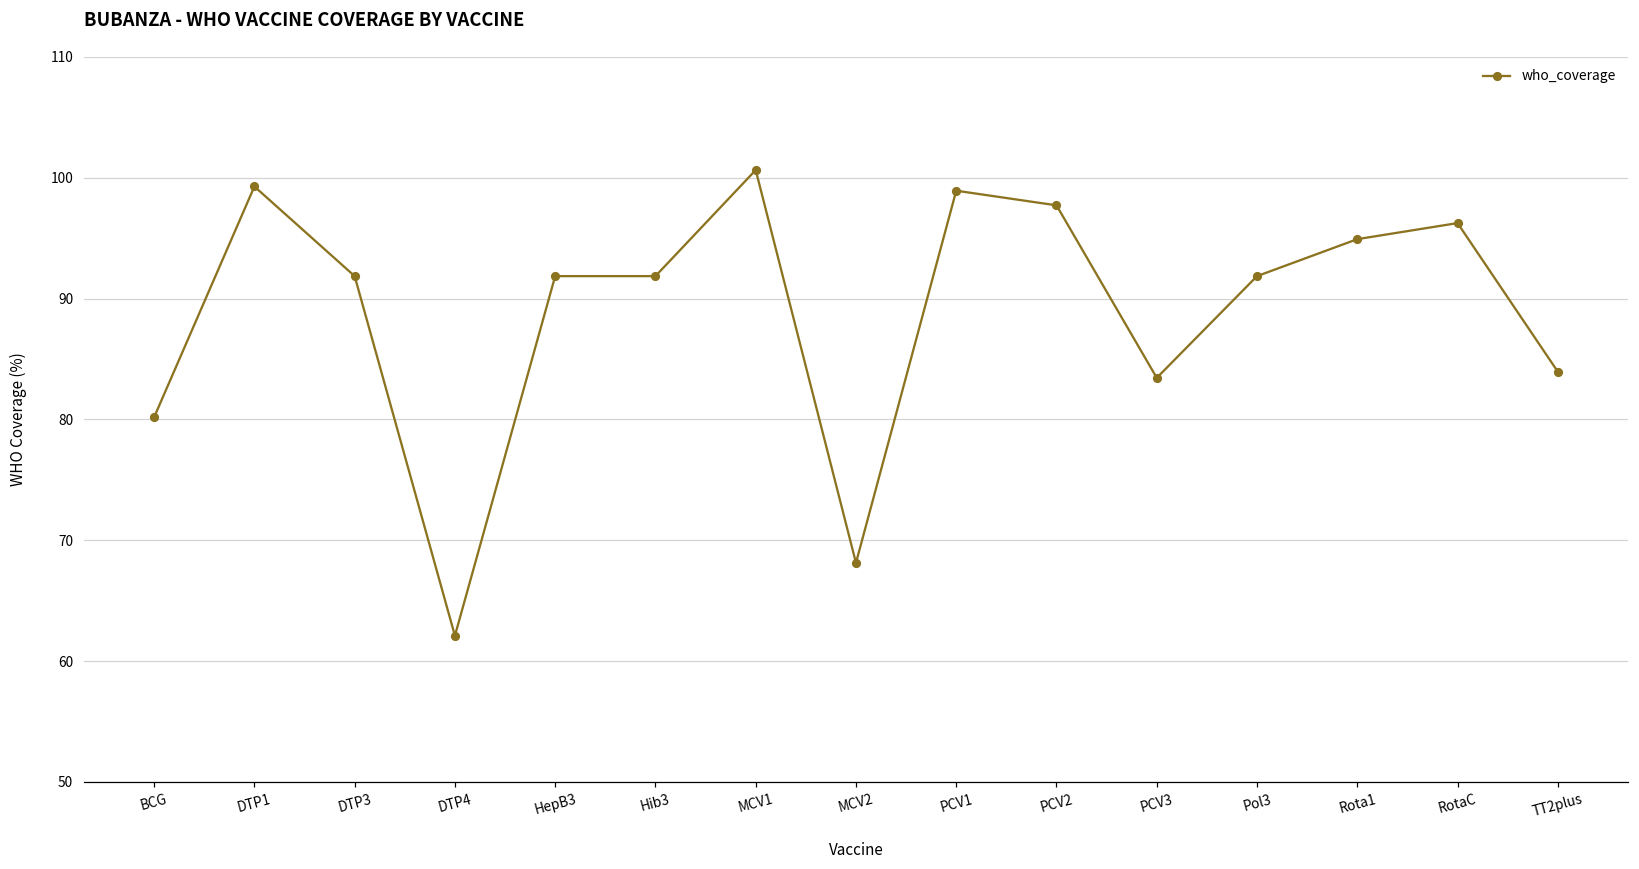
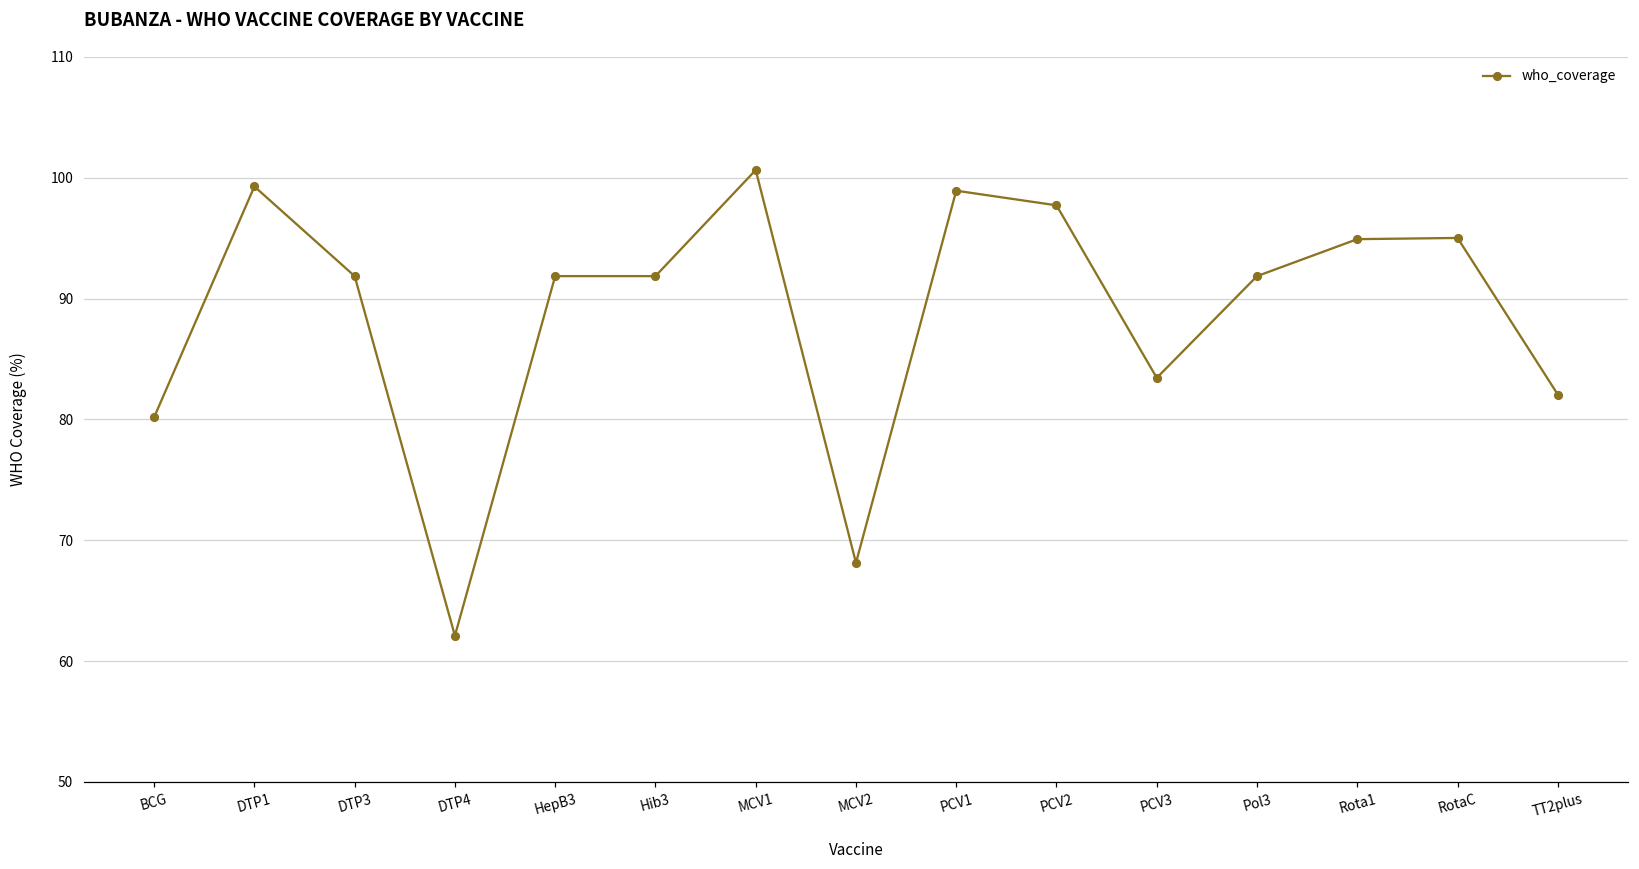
RotaC: 96.3 -> 95.0
TT2plus: 84.0 -> 82.1
